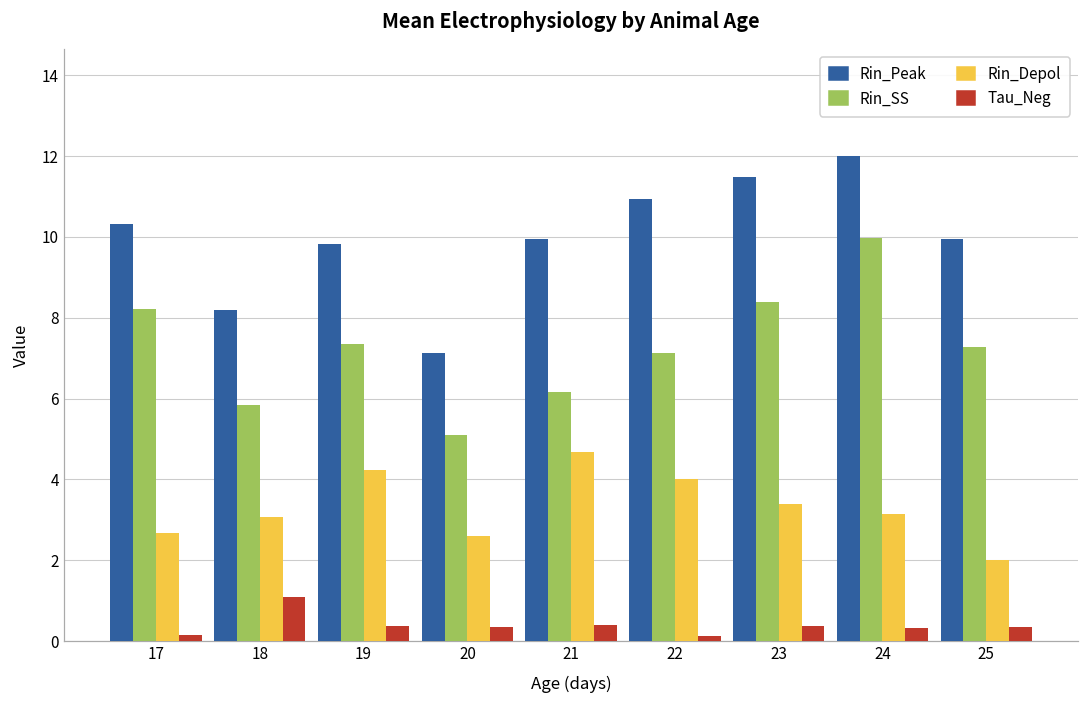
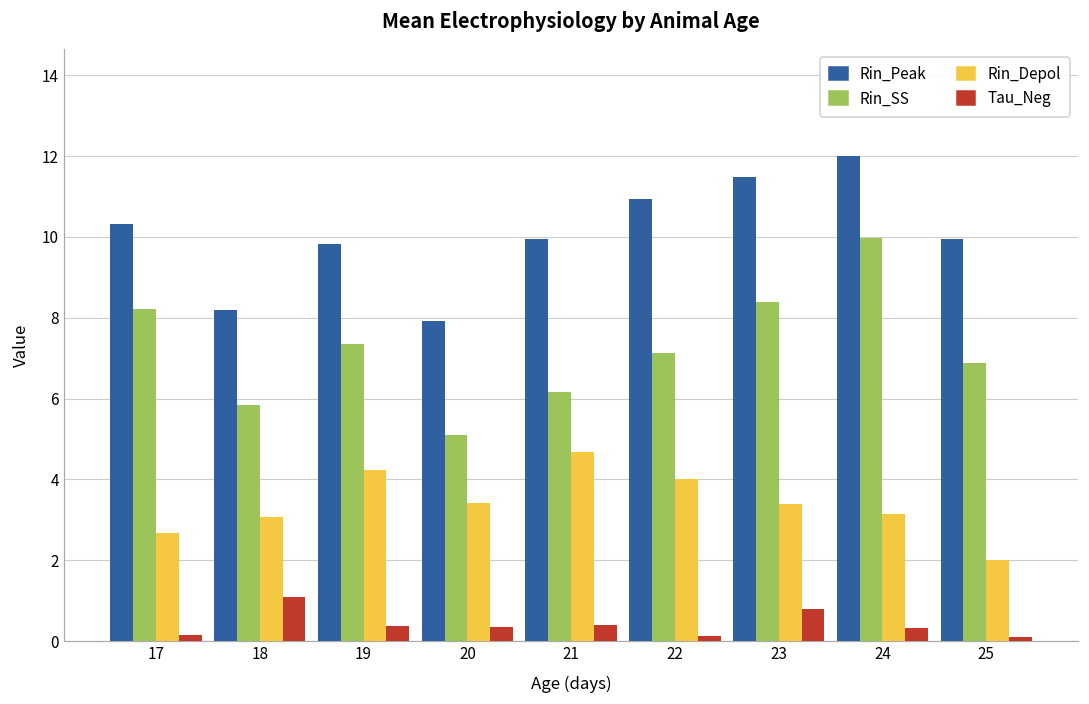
Rin_Peak, 20: 7.1 -> 7.9
Rin_Depol, 20: 2.6 -> 3.4
Tau_Neg, 23: 0.4 -> 0.8
Rin_SS, 25: 7.3 -> 6.9
Tau_Neg, 25: 0.3 -> 0.1
